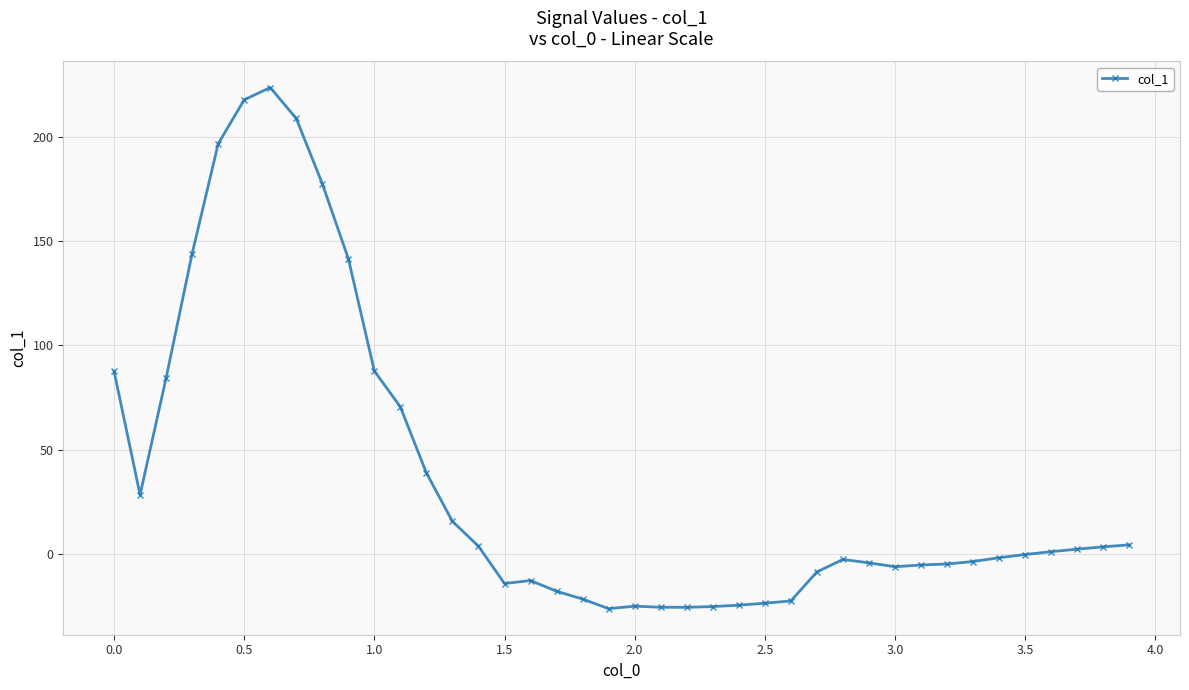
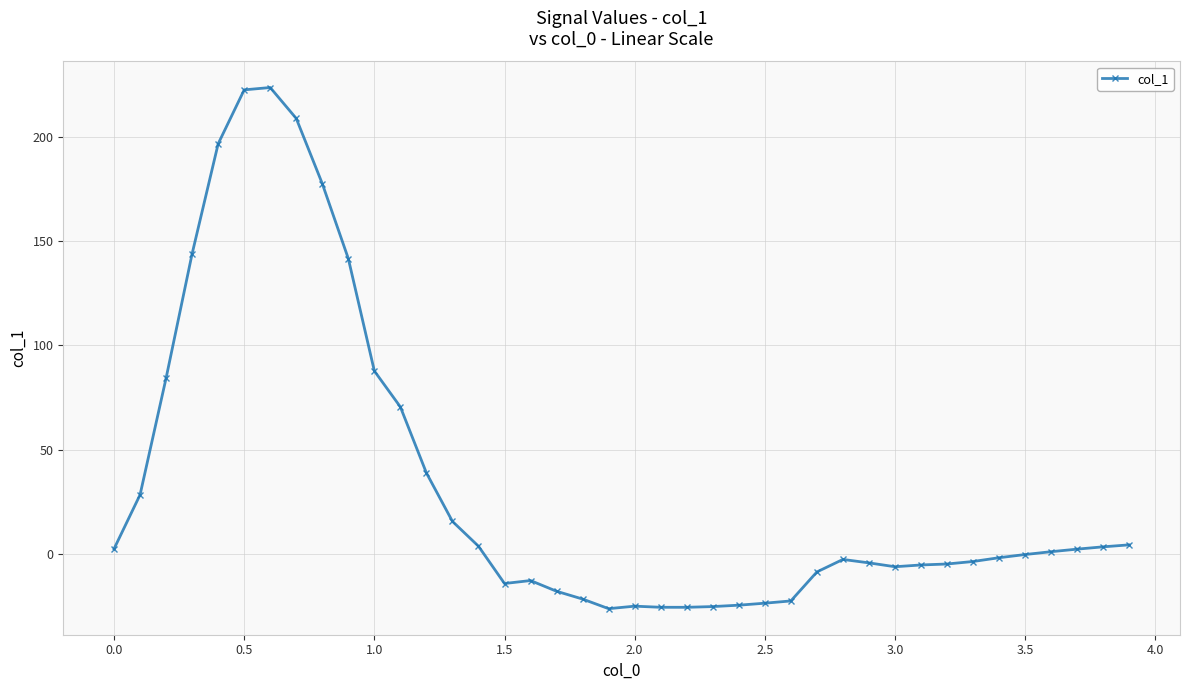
0.0: 88 -> 2
0.5: 218 -> 223
